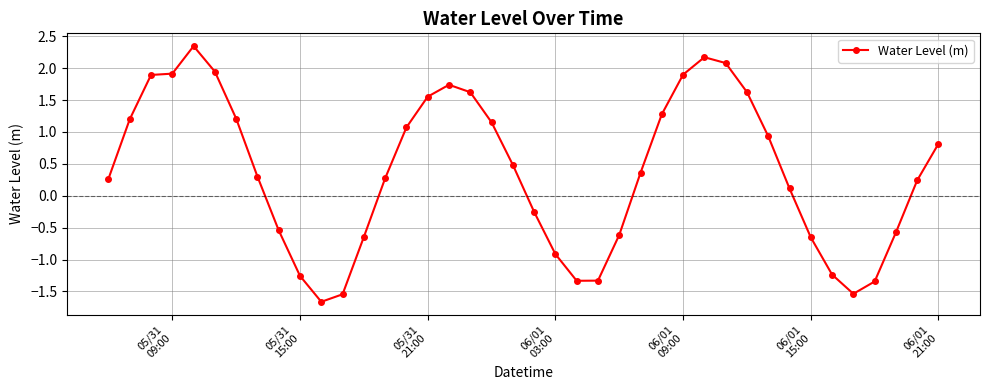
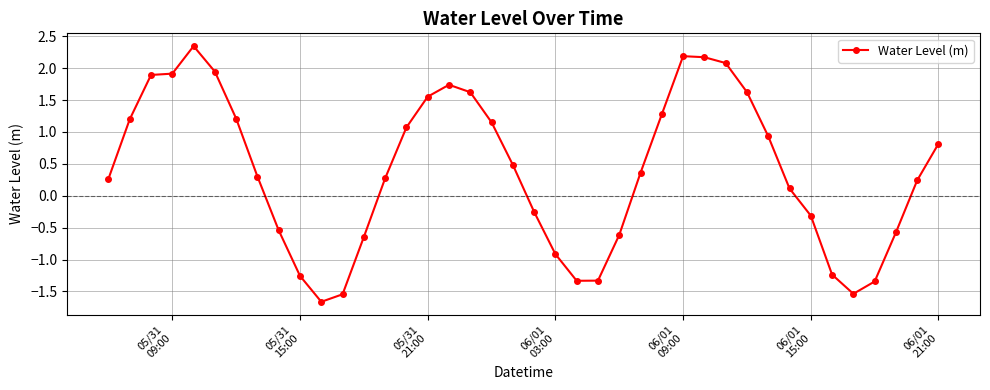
06/01 09:00: 1.9 -> 2.2
06/01 15:00: -0.7 -> -0.3
